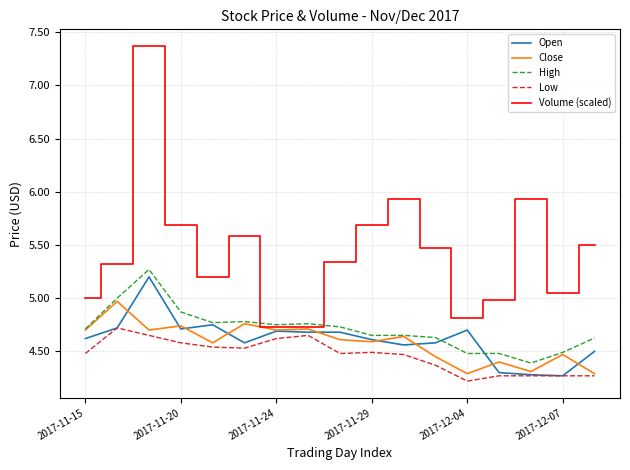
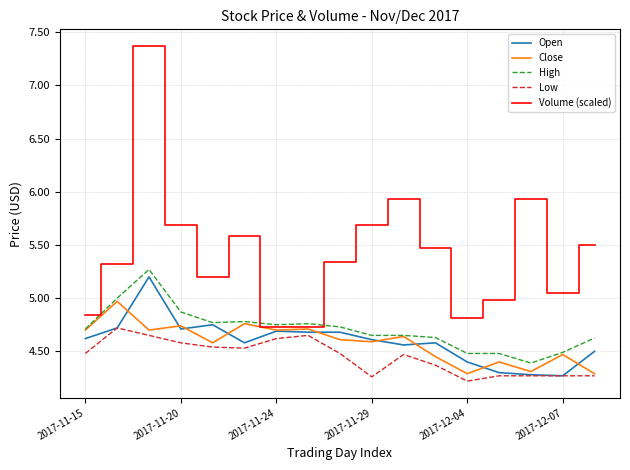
Volume (scaled), 2017-11-15: 5.00 -> 4.84
Low, 2017-11-29: 4.49 -> 4.26
Open, 2017-12-04: 4.7 -> 4.4
